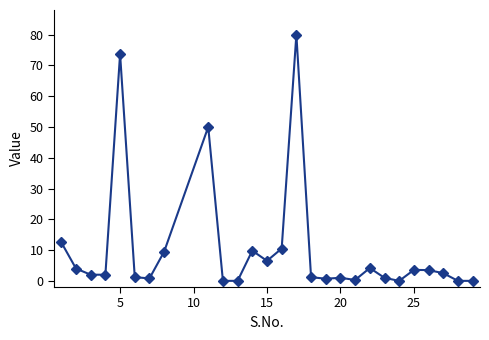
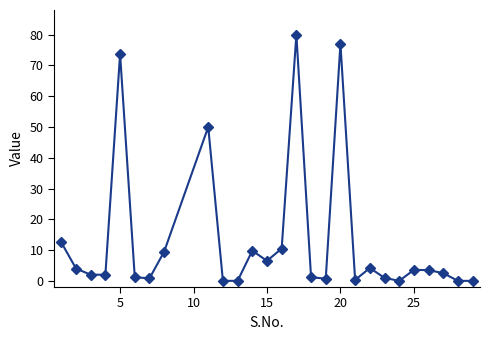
20: 1 -> 77
